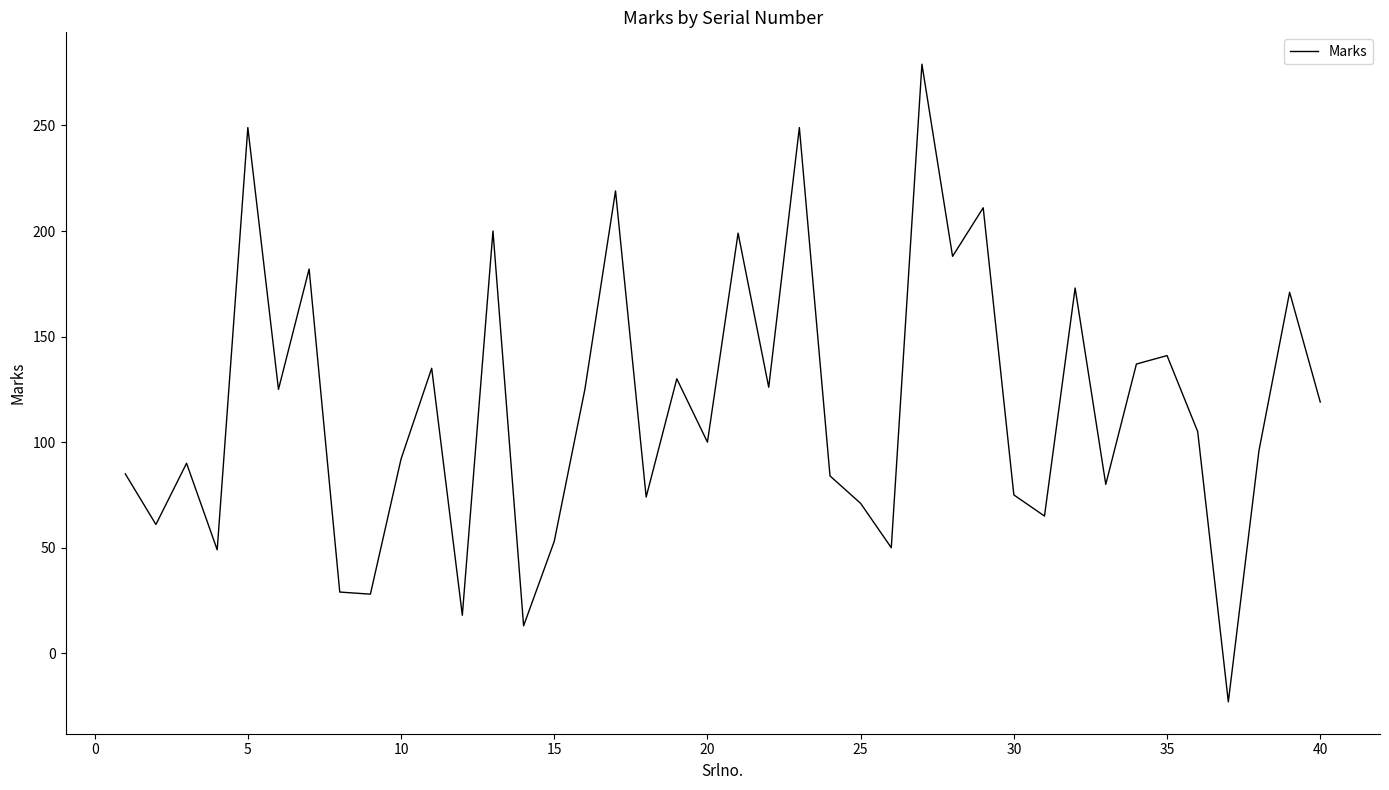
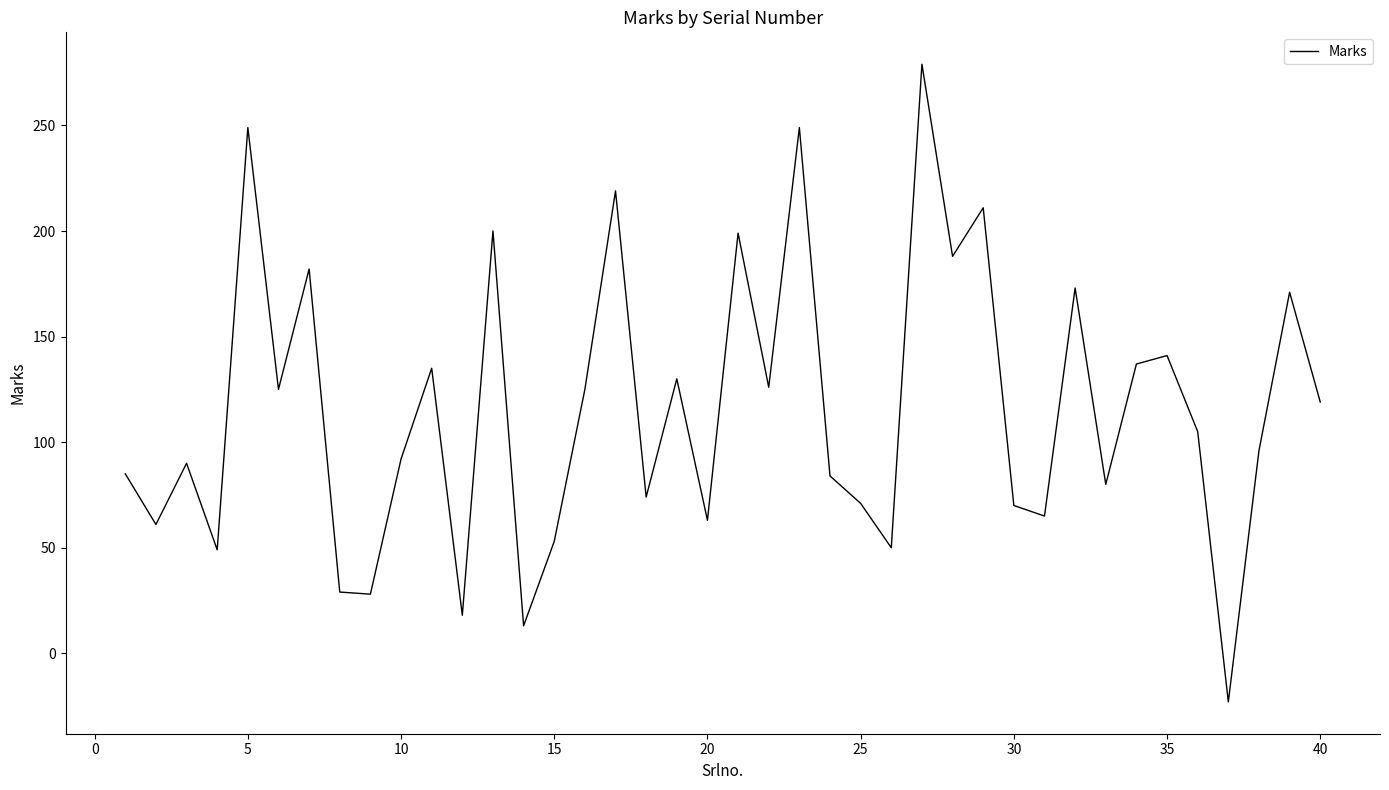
20: 100 -> 63
30: 75 -> 70
